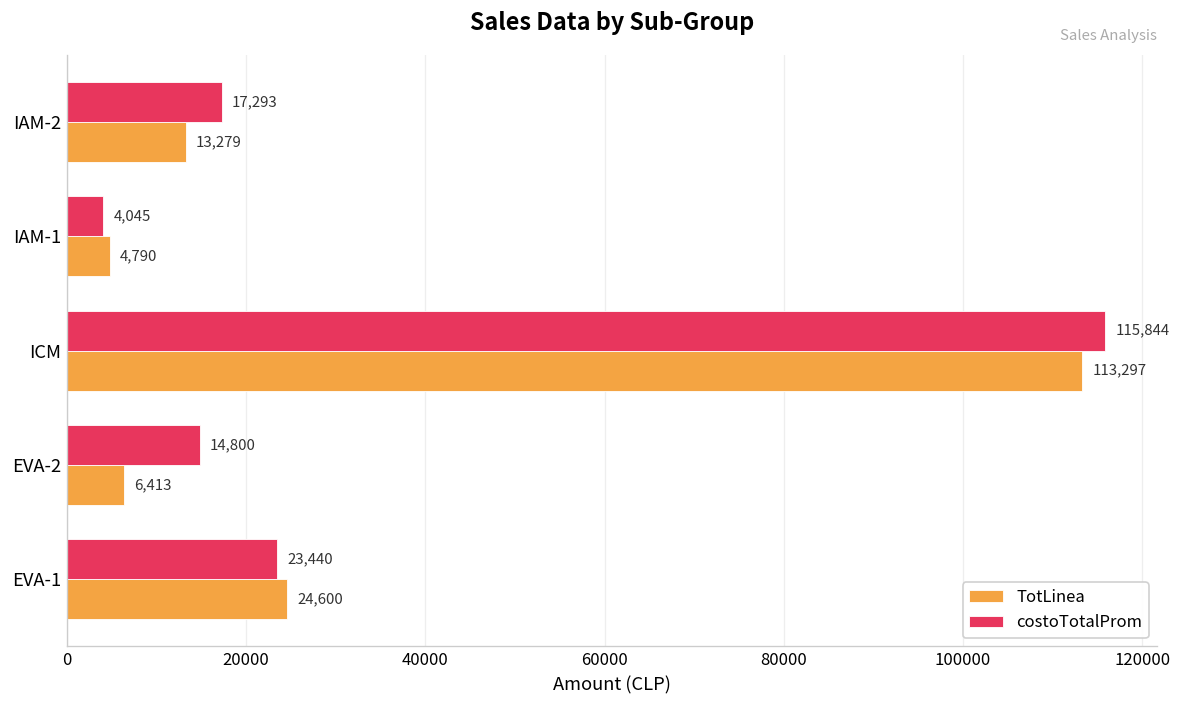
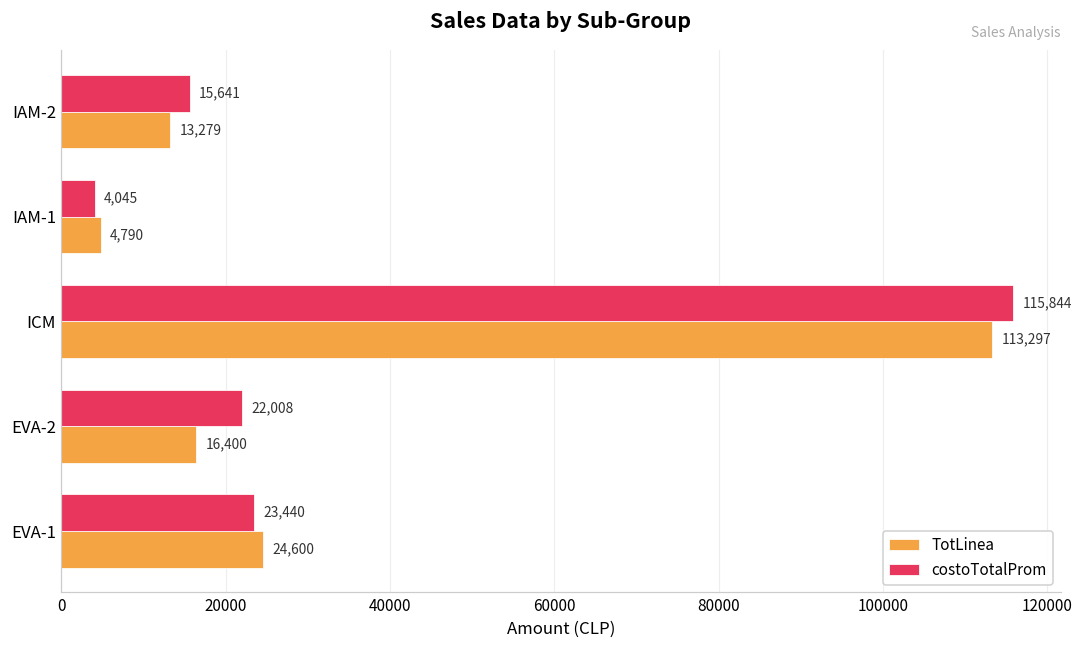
costoTotalProm, IAM-2: 17,293 -> 15,641
costoTotalProm, EVA-2: 14,800 -> 22,008
TotLinea, EVA-2: 6,413 -> 16,400
